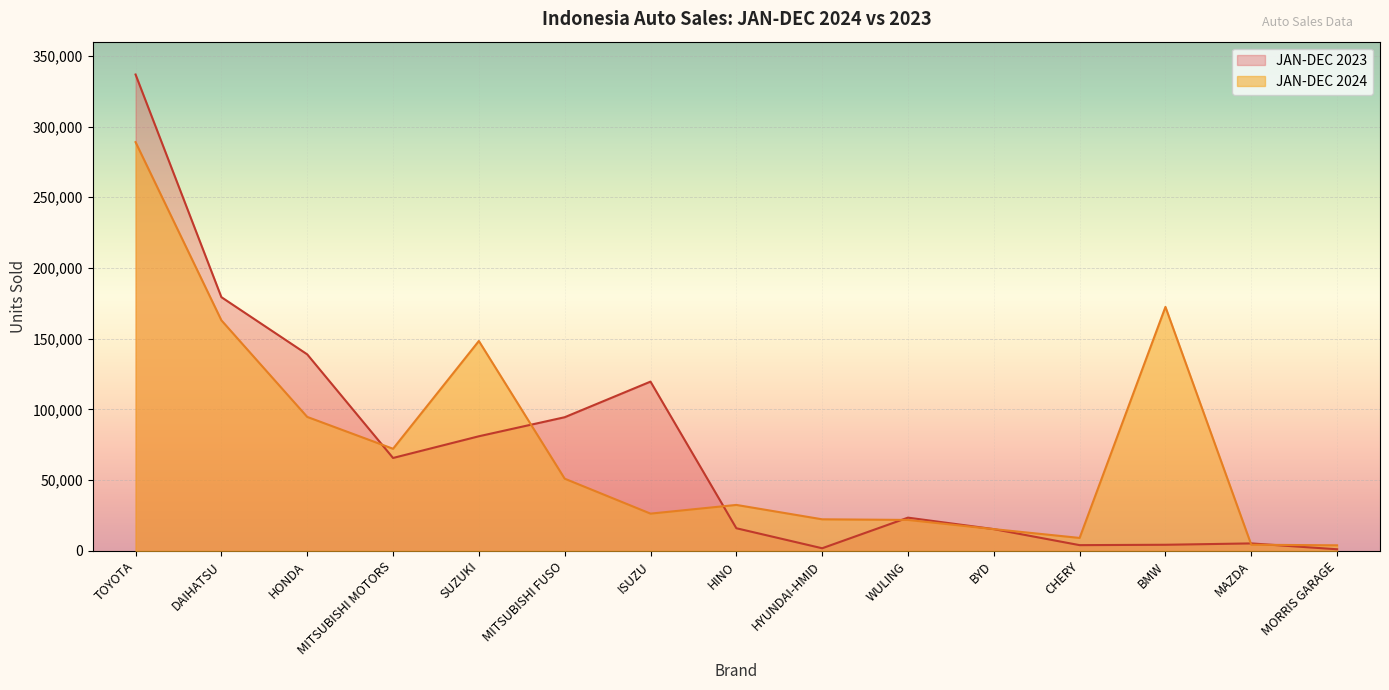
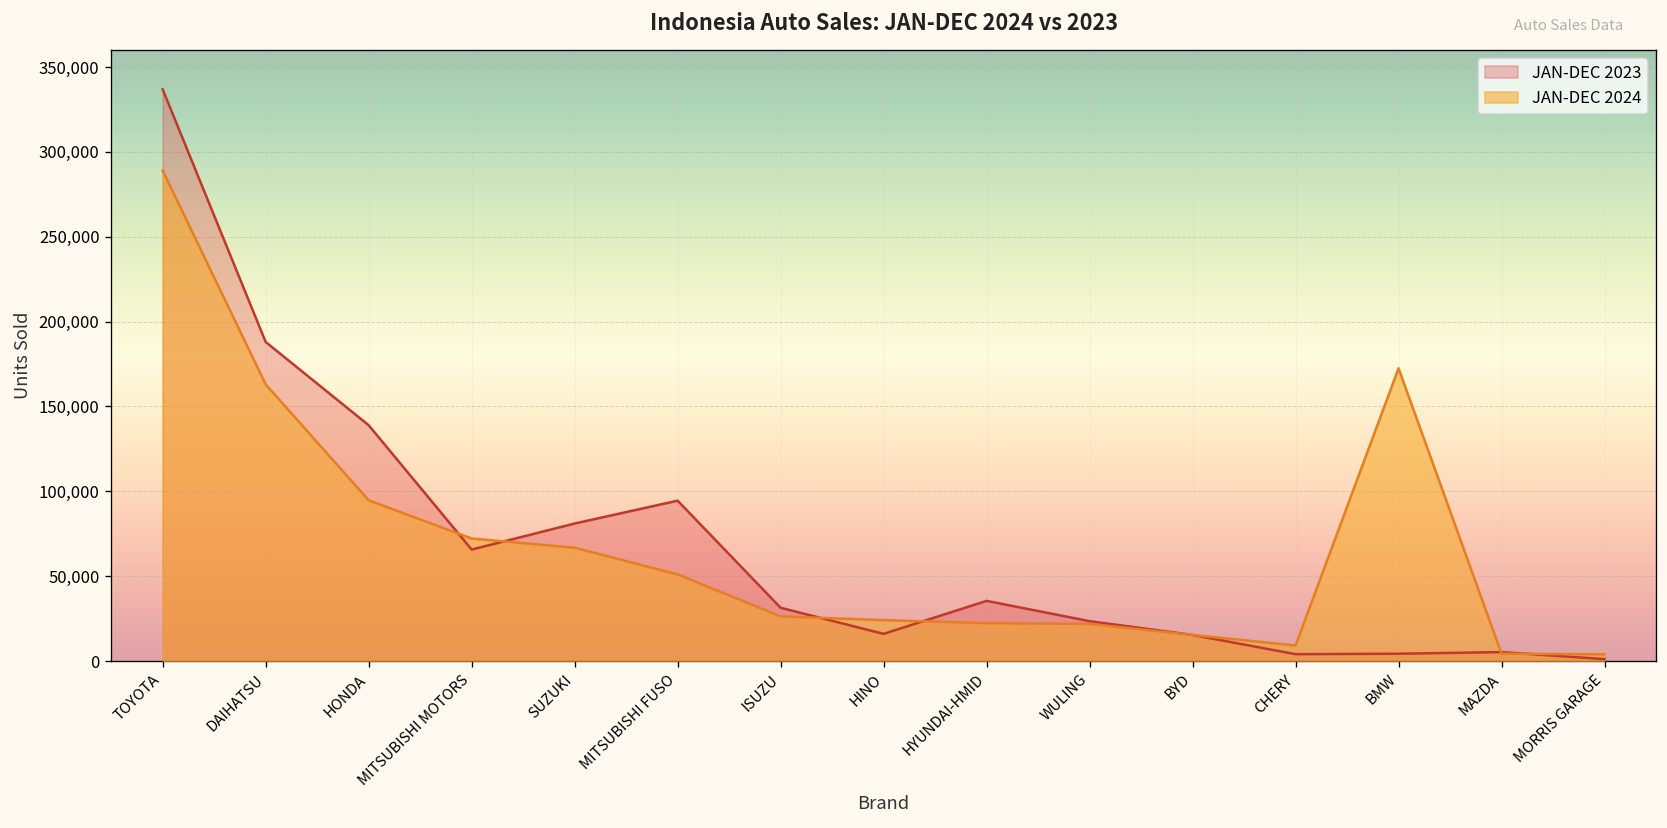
JAN-DEC 2023, DAIHATSU: 179,000 -> 188,000
JAN-DEC 2024, SUZUKI: 148,000 -> 67,000
JAN-DEC 2023, ISUZU: 120,000 -> 31,000
JAN-DEC 2024, HINO: 33,000 -> 24,000
JAN-DEC 2023, HYUNDAI-HMID: 2,000 -> 36,000
